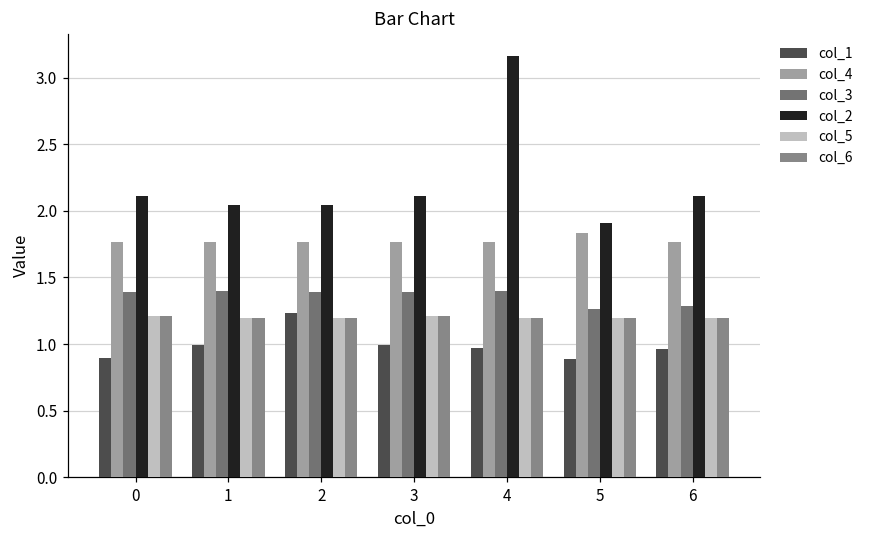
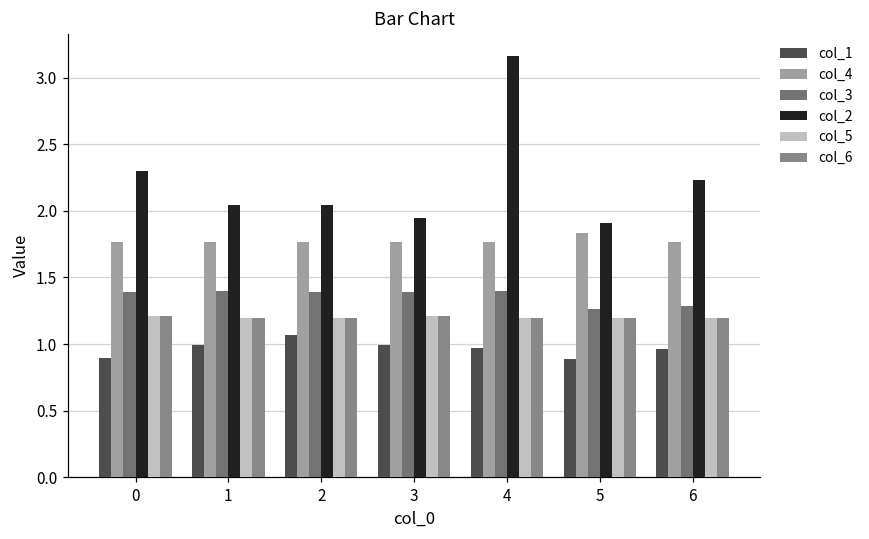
col_2, 0: 2.12 -> 2.30
col_1, 2: 1.23 -> 1.07
col_2, 3: 2.12 -> 1.95
col_2, 6: 2.12 -> 2.23
